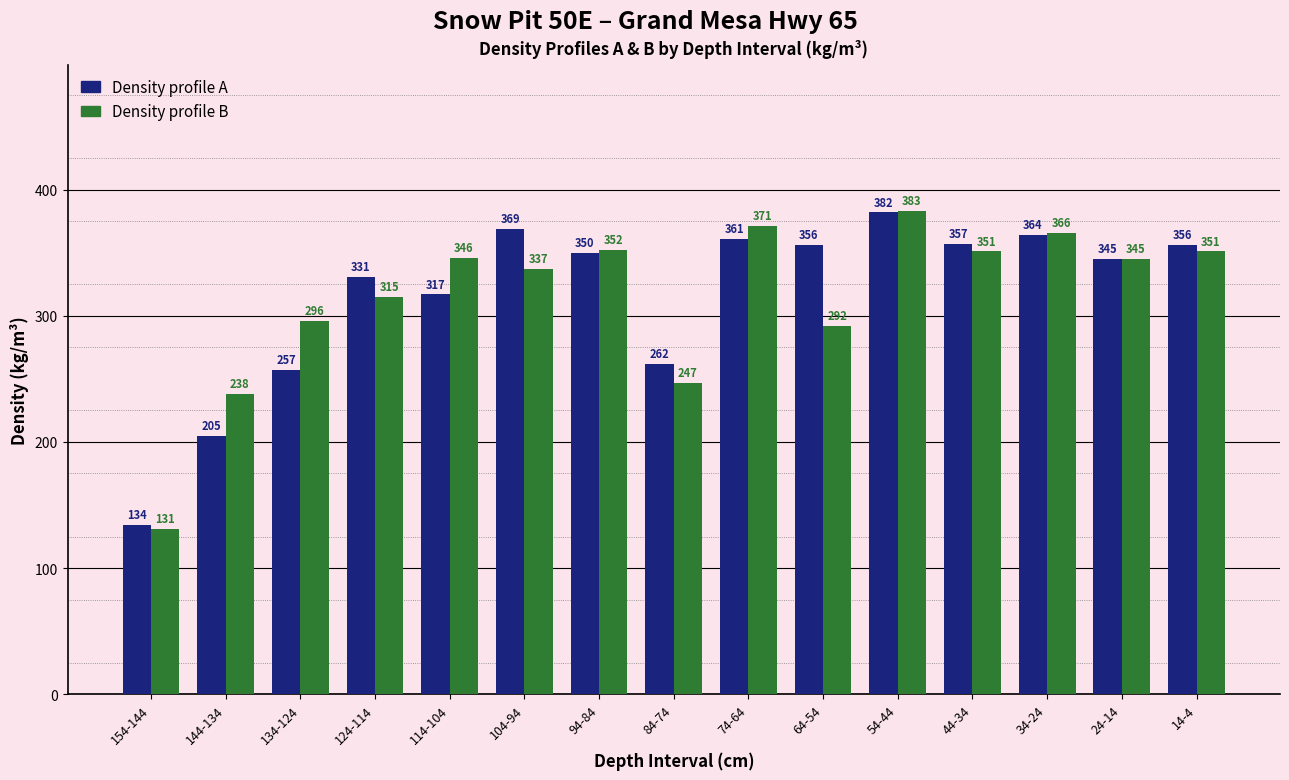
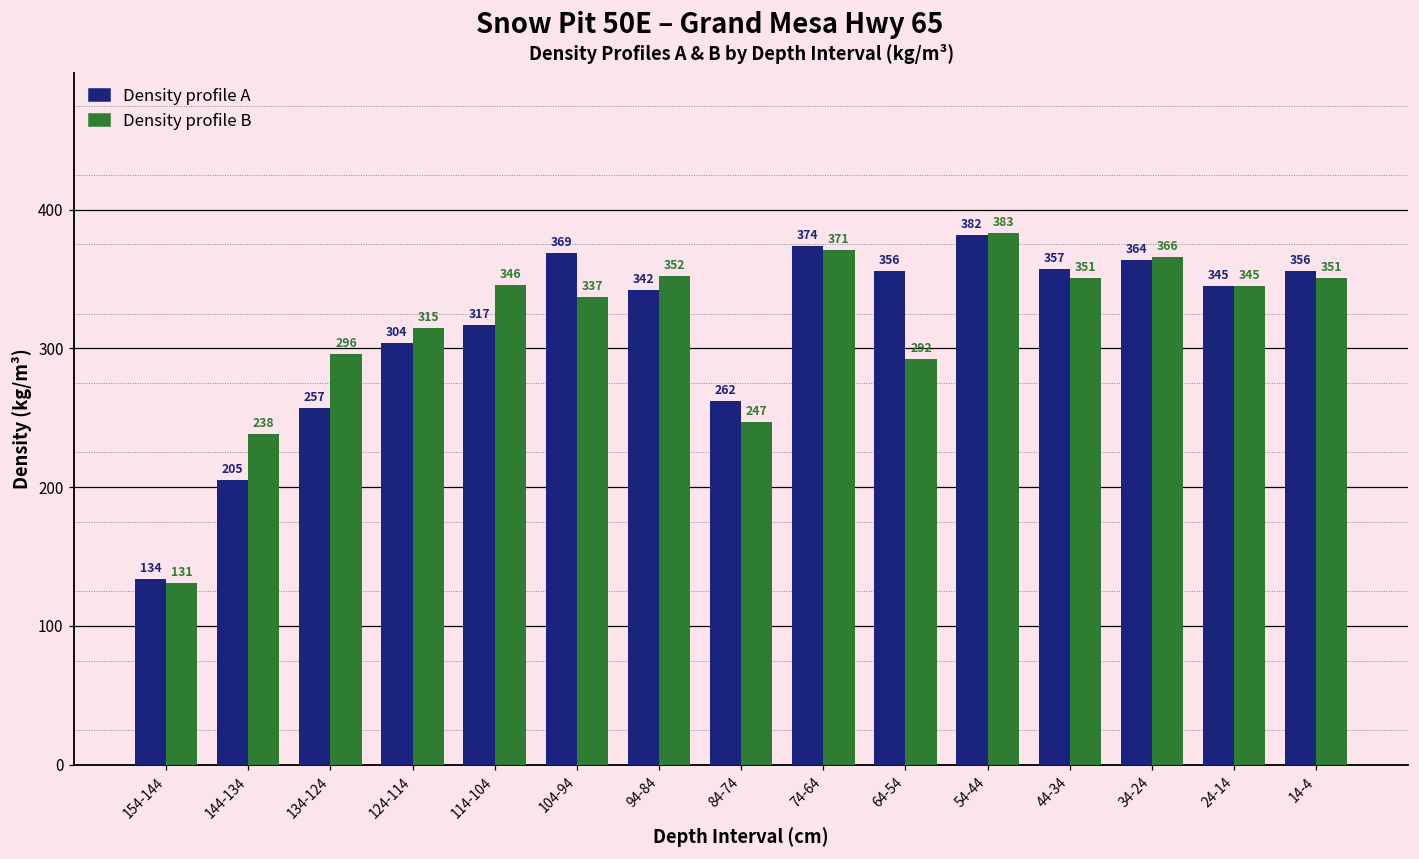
Density profile A, 124-114: 331 -> 304
Density profile A, 94-84: 350 -> 342
Density profile A, 74-64: 361 -> 374
